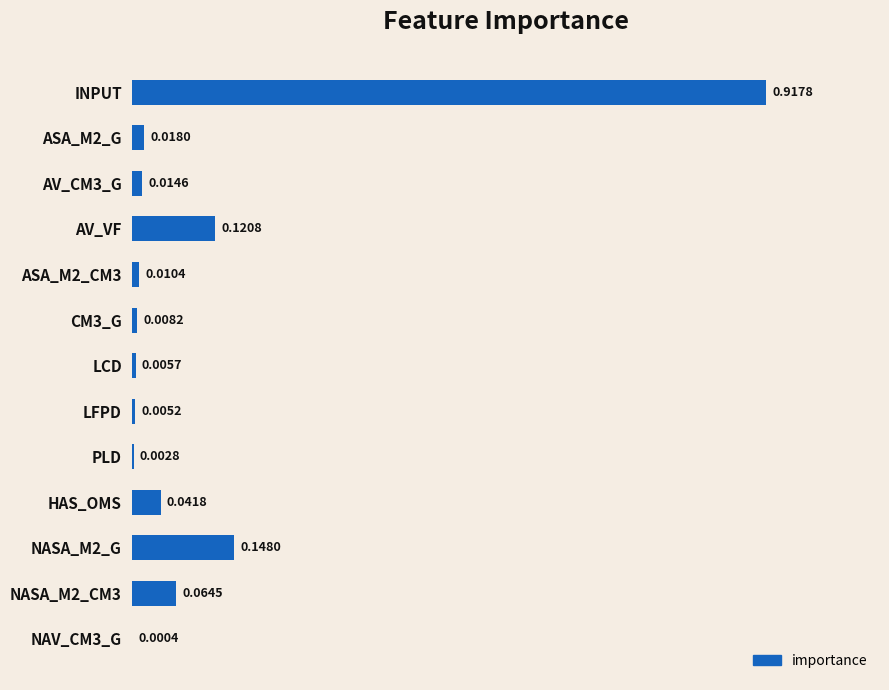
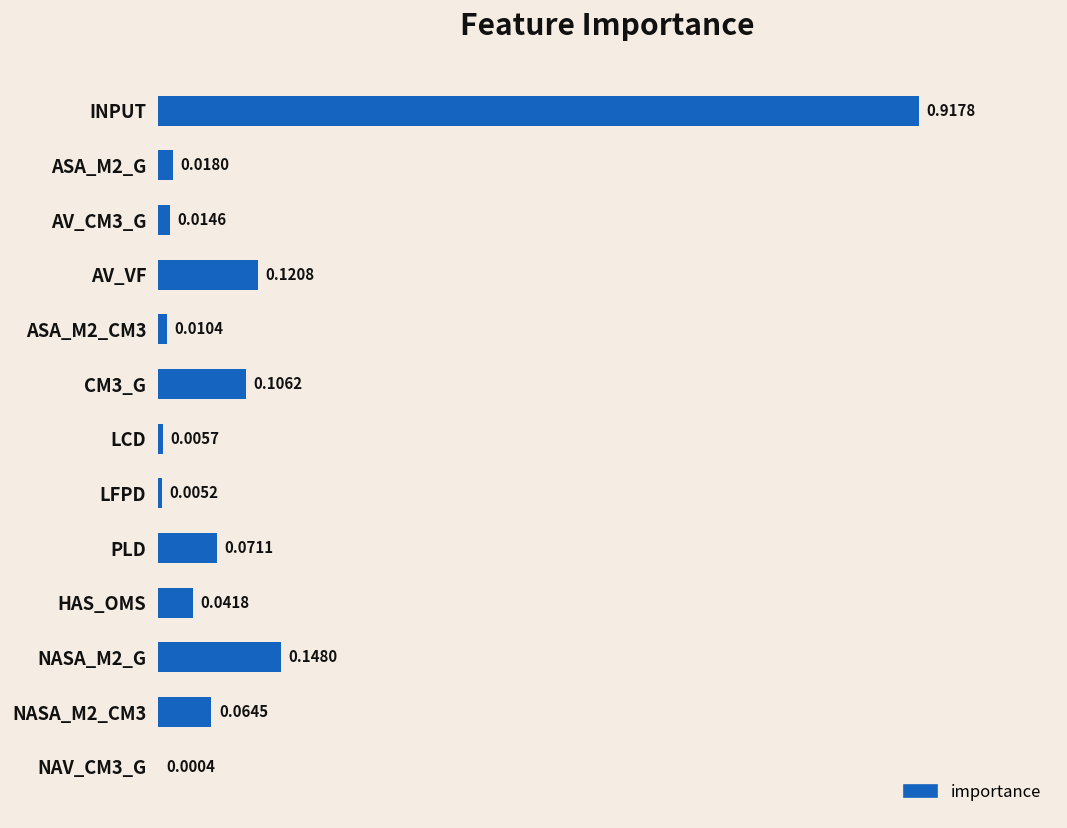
CM3_G: 0.0082 -> 0.1062
PLD: 0.0028 -> 0.0711
